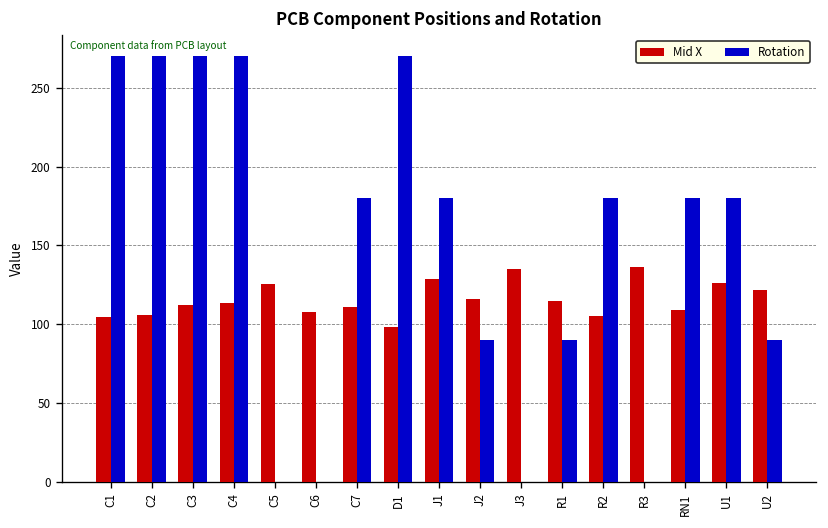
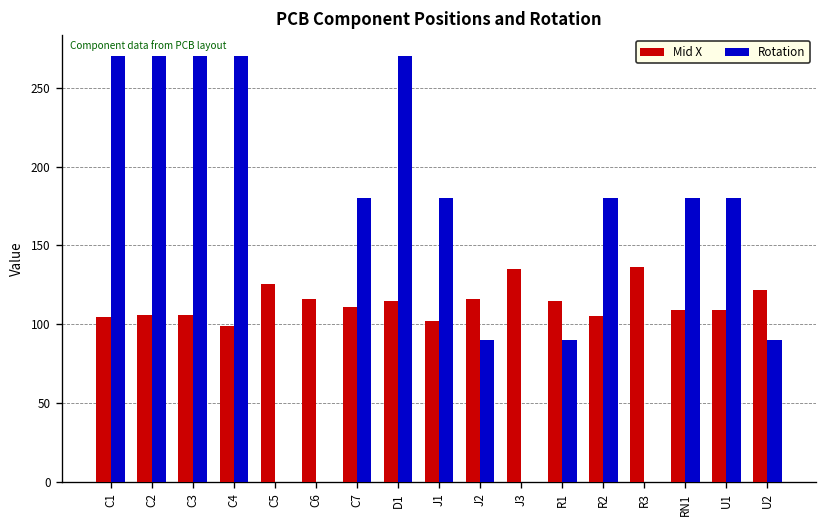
Mid X, C3: 112 -> 106
Mid X, C4: 113 -> 99
Mid X, C6: 108 -> 116
Mid X, D1: 98 -> 115
Mid X, J1: 129 -> 102
Mid X, U1: 126 -> 109
